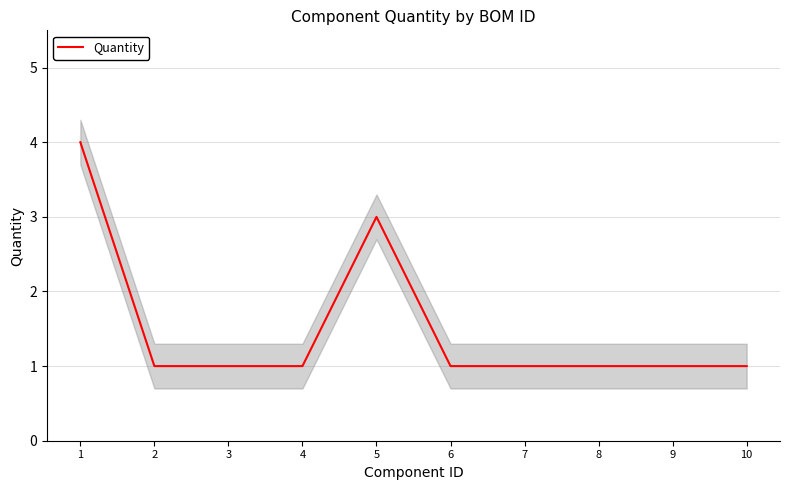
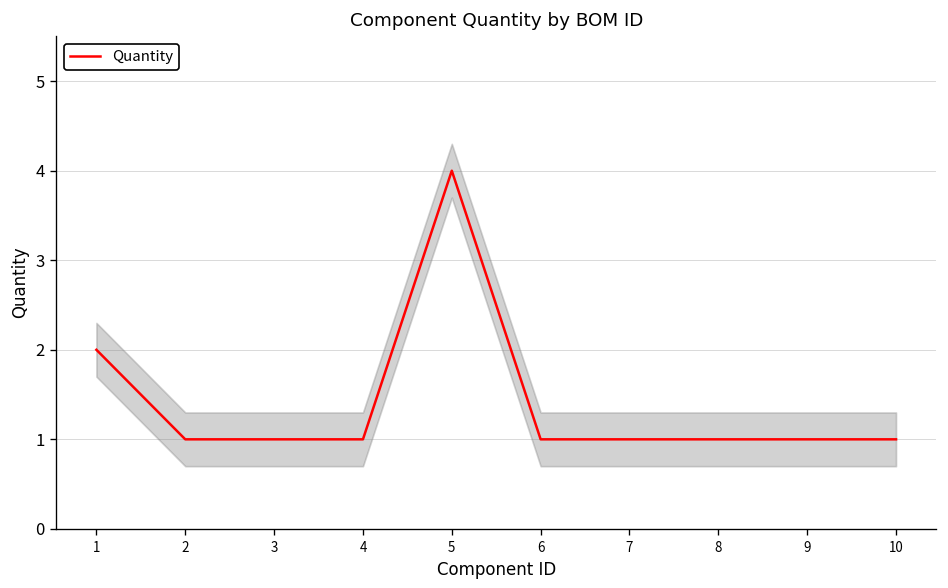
Quantity, 1: 4 -> 2
Quantity, 5: 3 -> 4
